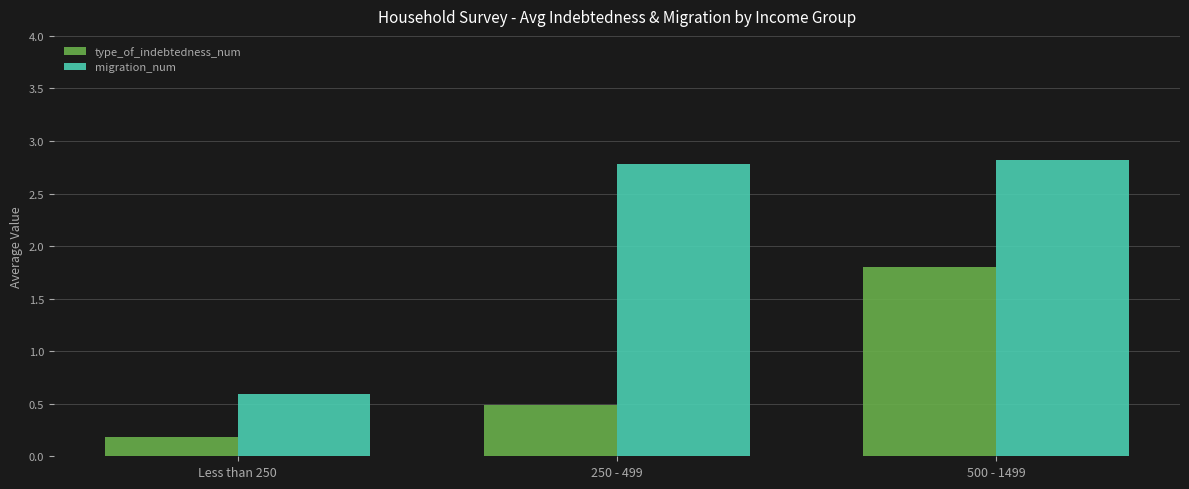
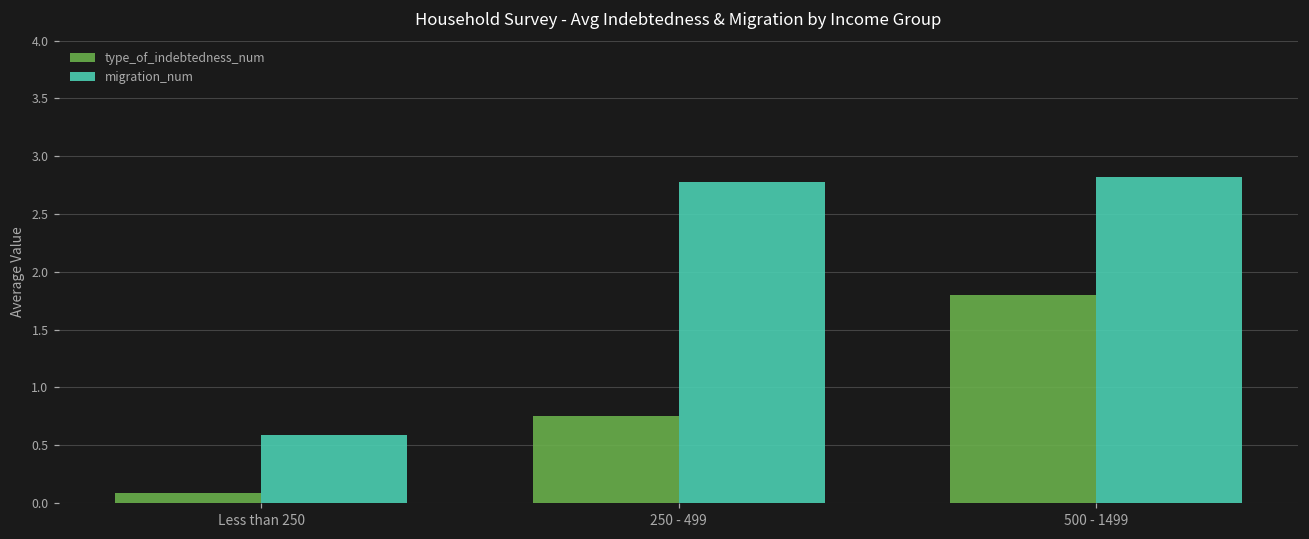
type_of_indebtedness_num, Less than 250: 0.18 -> 0.09
type_of_indebtedness_num, 250 - 499: 0.49 -> 0.75
